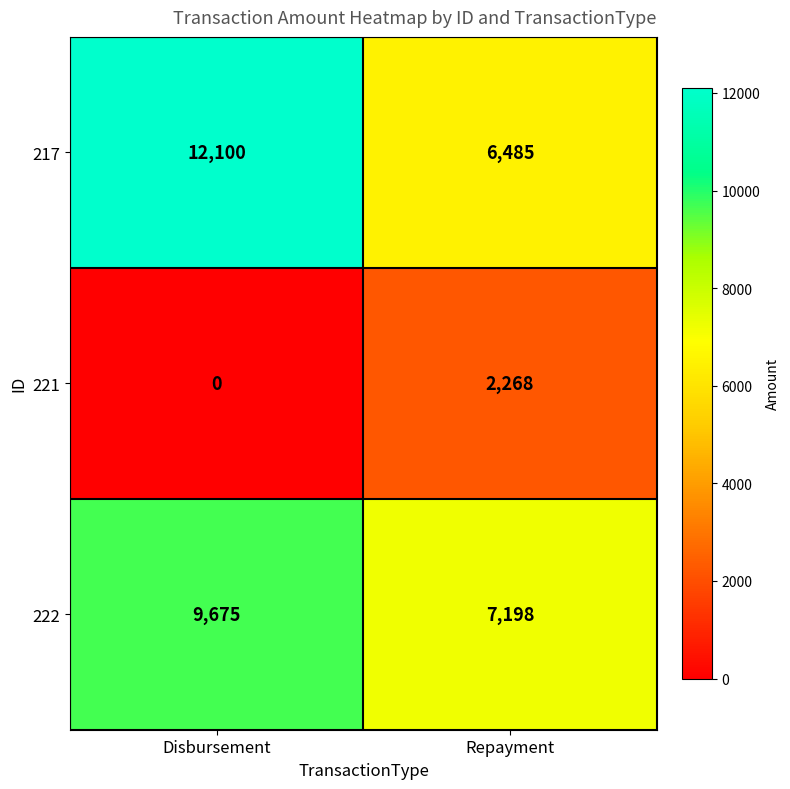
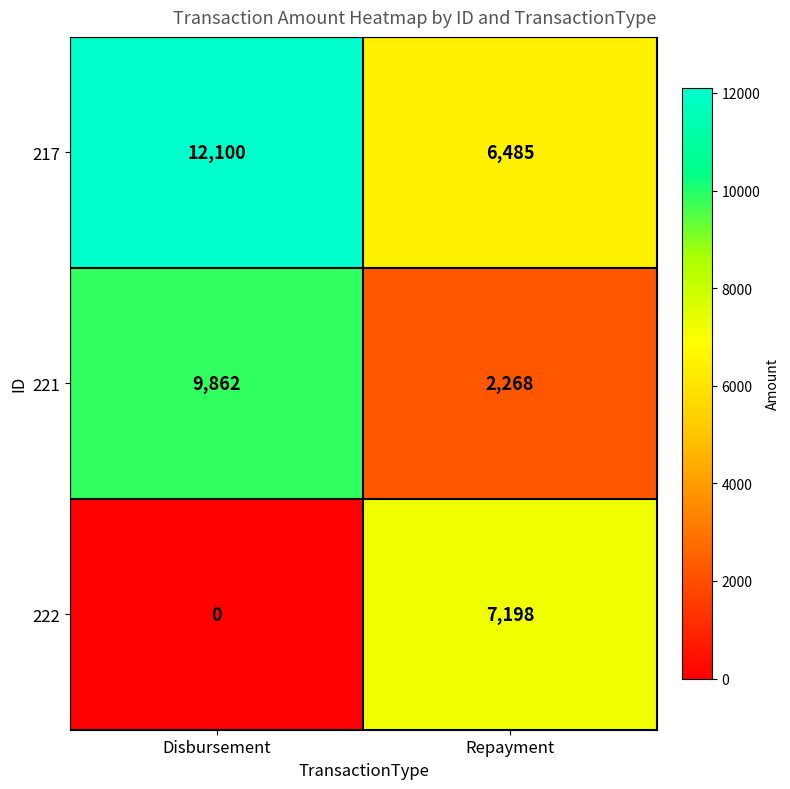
221, Disbursement: 0 -> 9,862
222, Disbursement: 9,675 -> 0
